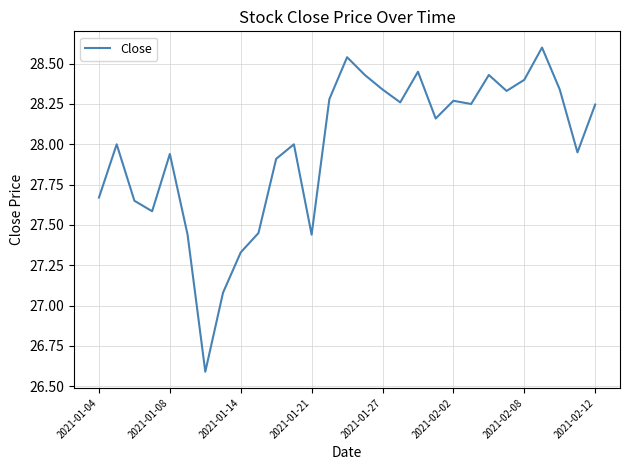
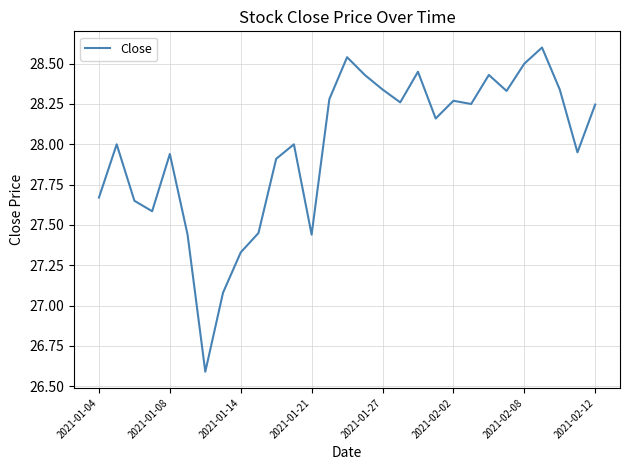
2021-02-08: 28.4 -> 28.5
